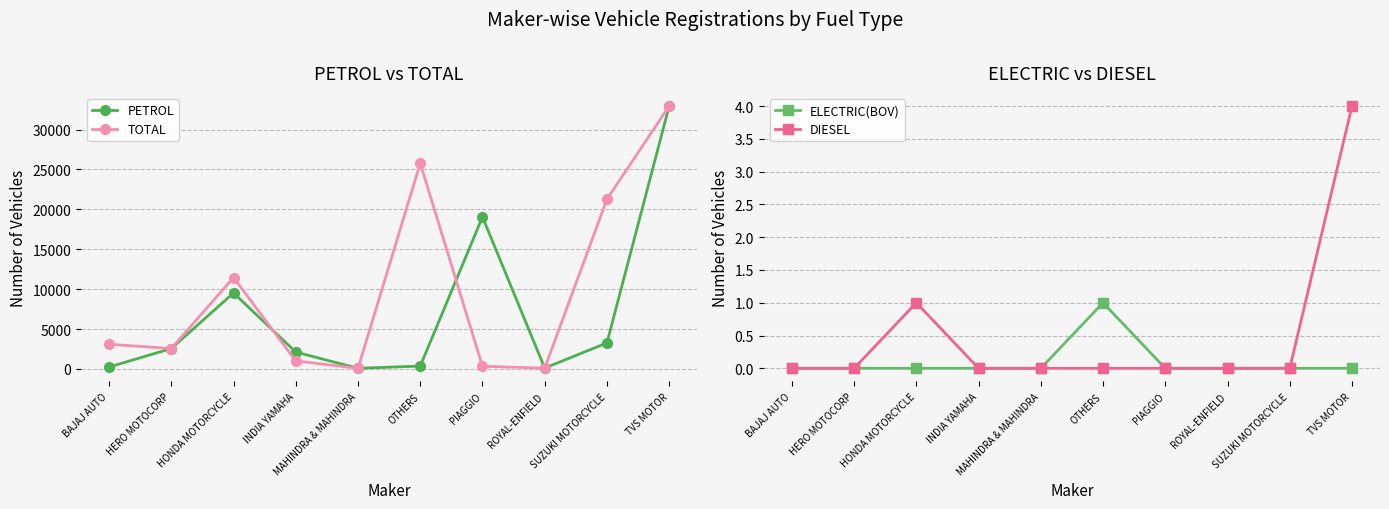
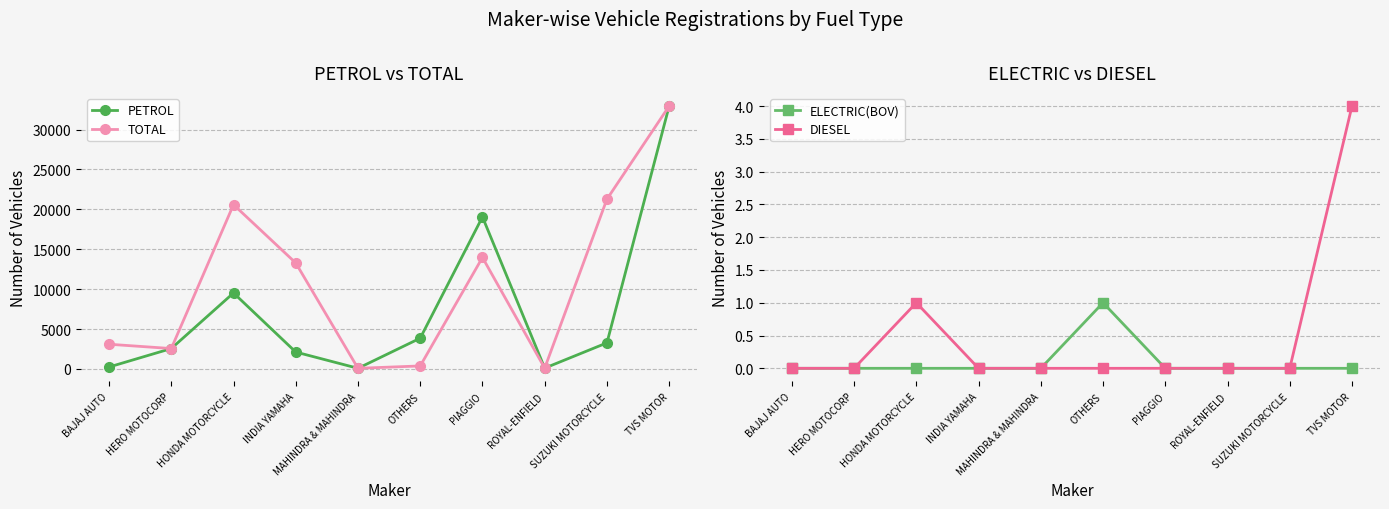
PETROL vs TOTAL, TOTAL, HONDA MOTORCYCLE: 11000 -> 21000
PETROL vs TOTAL, TOTAL, INDIA YAMAHA: 1000 -> 13000
PETROL vs TOTAL, PETROL, OTHERS: 0 -> 4000
PETROL vs TOTAL, TOTAL, OTHERS: 26000 -> 0
PETROL vs TOTAL, TOTAL, PIAGGIO: 0 -> 14000
